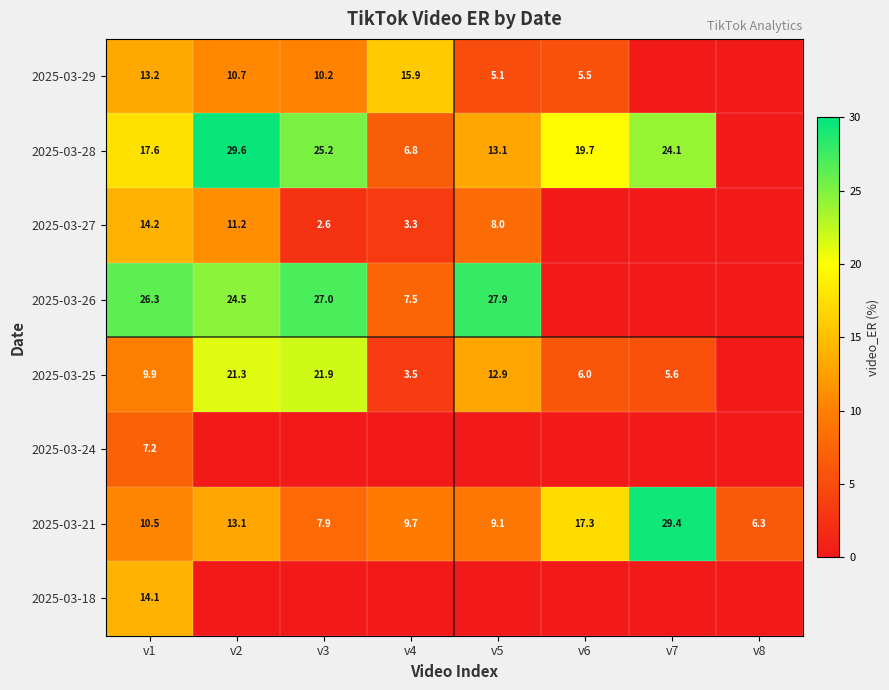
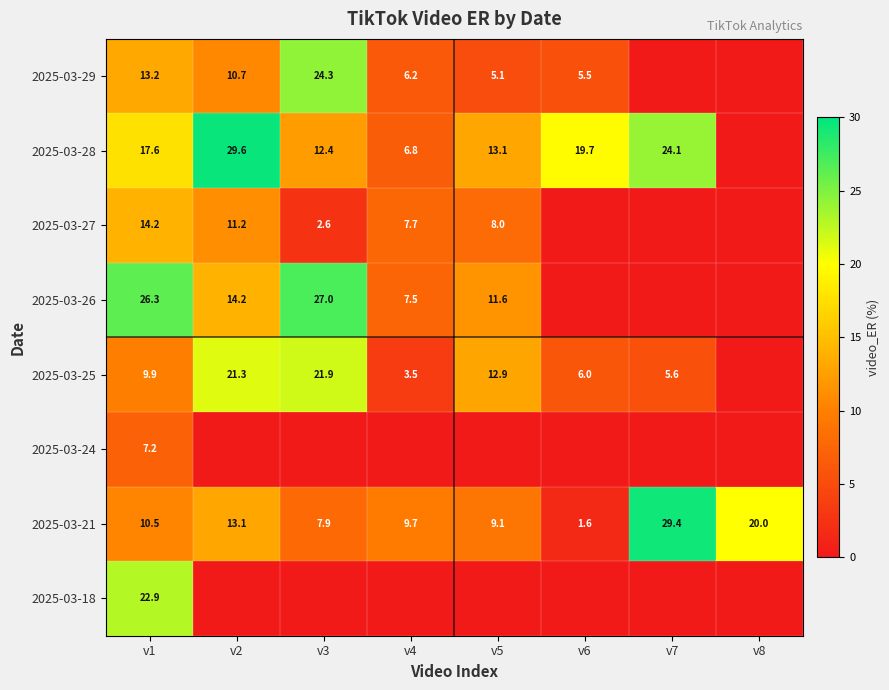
2025-03-29, v3: 10.2 -> 24.3
2025-03-29, v4: 15.9 -> 6.2
2025-03-28, v3: 25.2 -> 12.4
2025-03-27, v4: 3.3 -> 7.7
2025-03-26, v2: 24.5 -> 14.2
2025-03-26, v5: 27.9 -> 11.6
2025-03-21, v6: 17.3 -> 1.6
2025-03-21, v8: 6.3 -> 20.0
2025-03-18, v1: 14.1 -> 22.9
